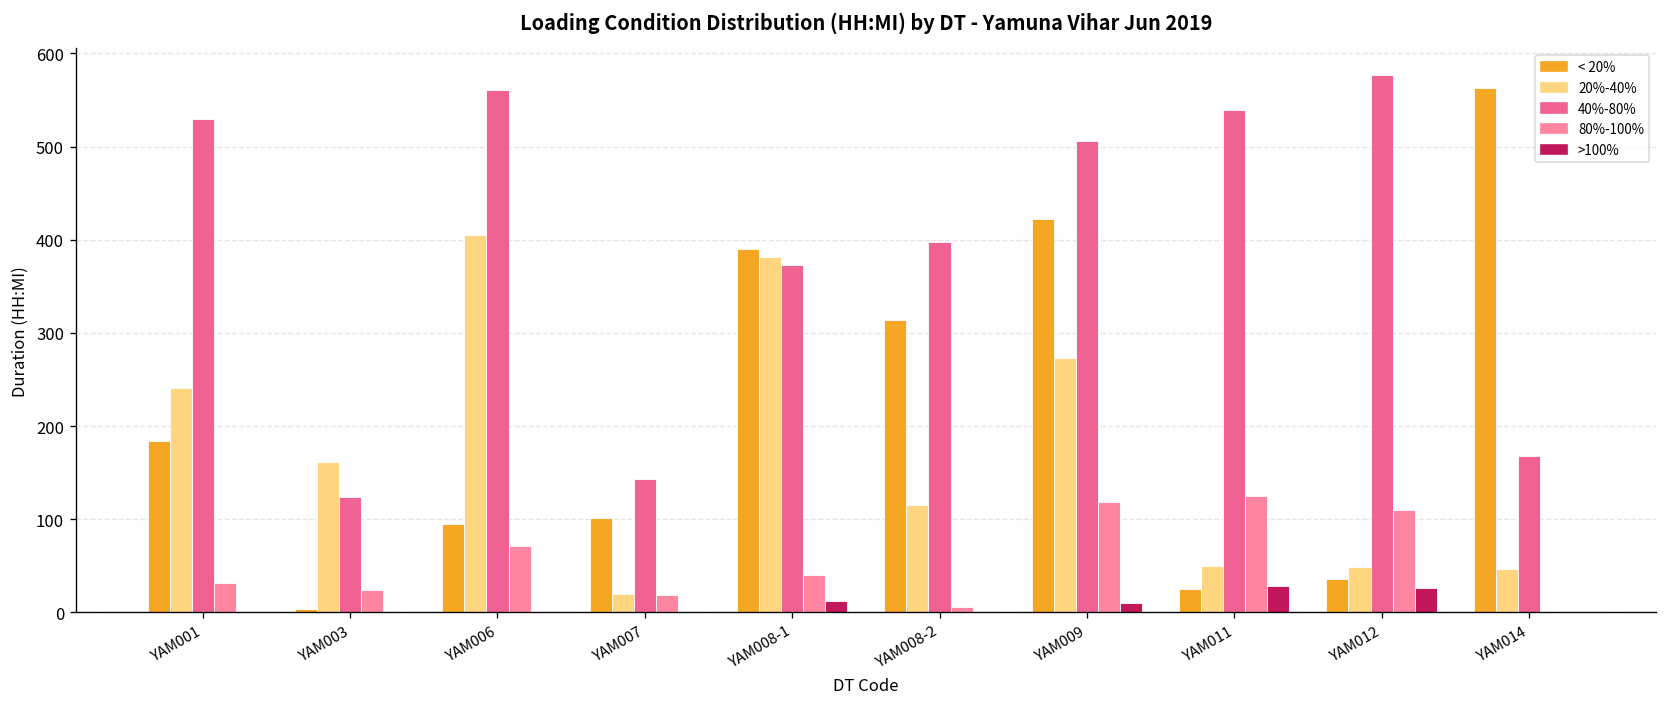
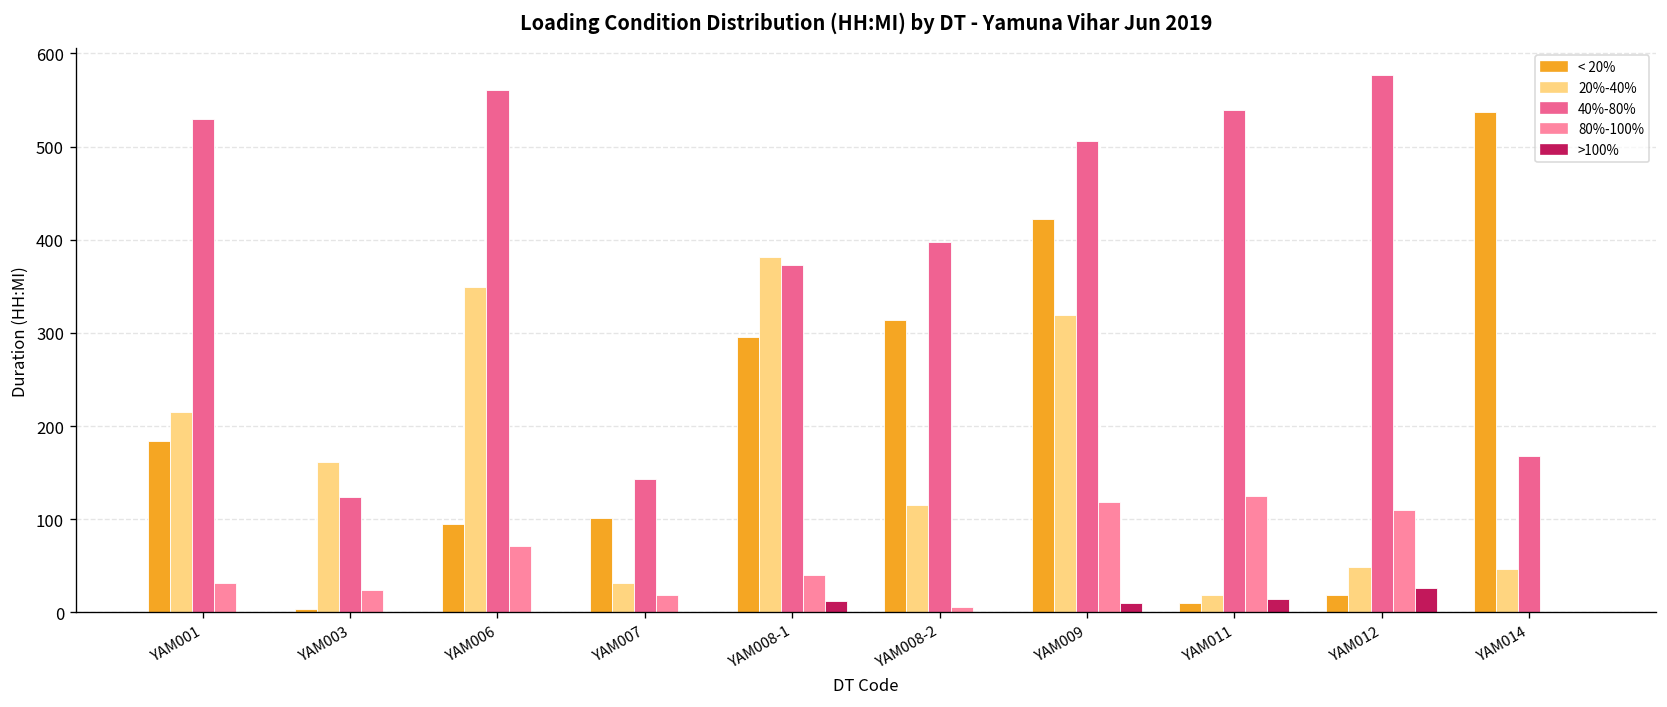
20%-40%, YAM001: 240 -> 220
20%-40%, YAM006: 400 -> 350
20%-40%, YAM007: 20 -> 30
< 20%, YAM008-1: 390 -> 300
20%-40%, YAM009: 270 -> 320
< 20%, YAM011: 30 -> 10
20%-40%, YAM011: 50 -> 20
>100%, YAM011: 30 -> 10
< 20%, YAM012: 40 -> 20
< 20%, YAM014: 560 -> 540
